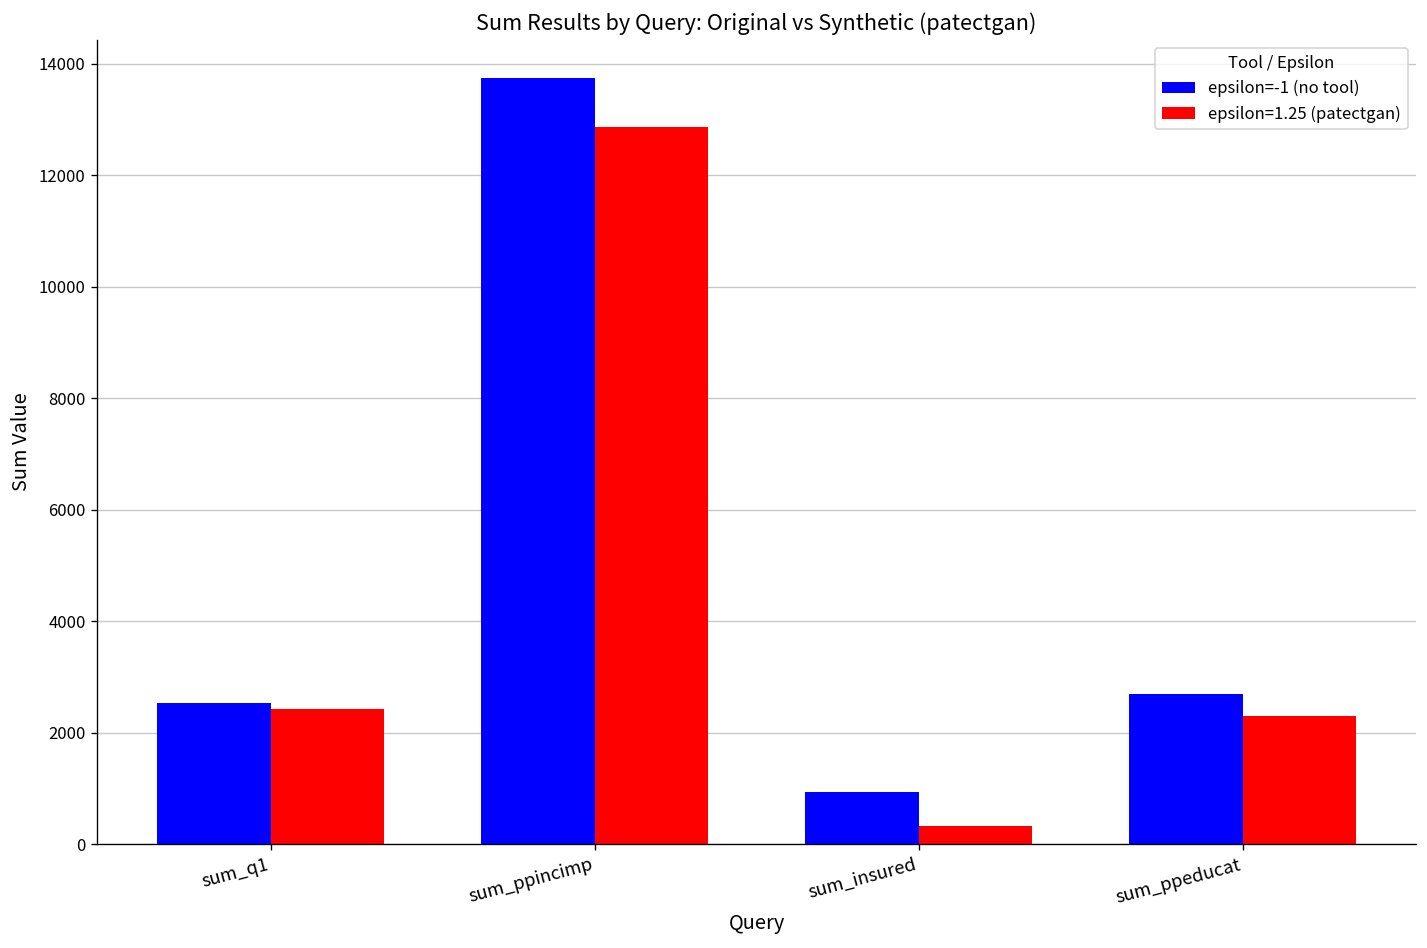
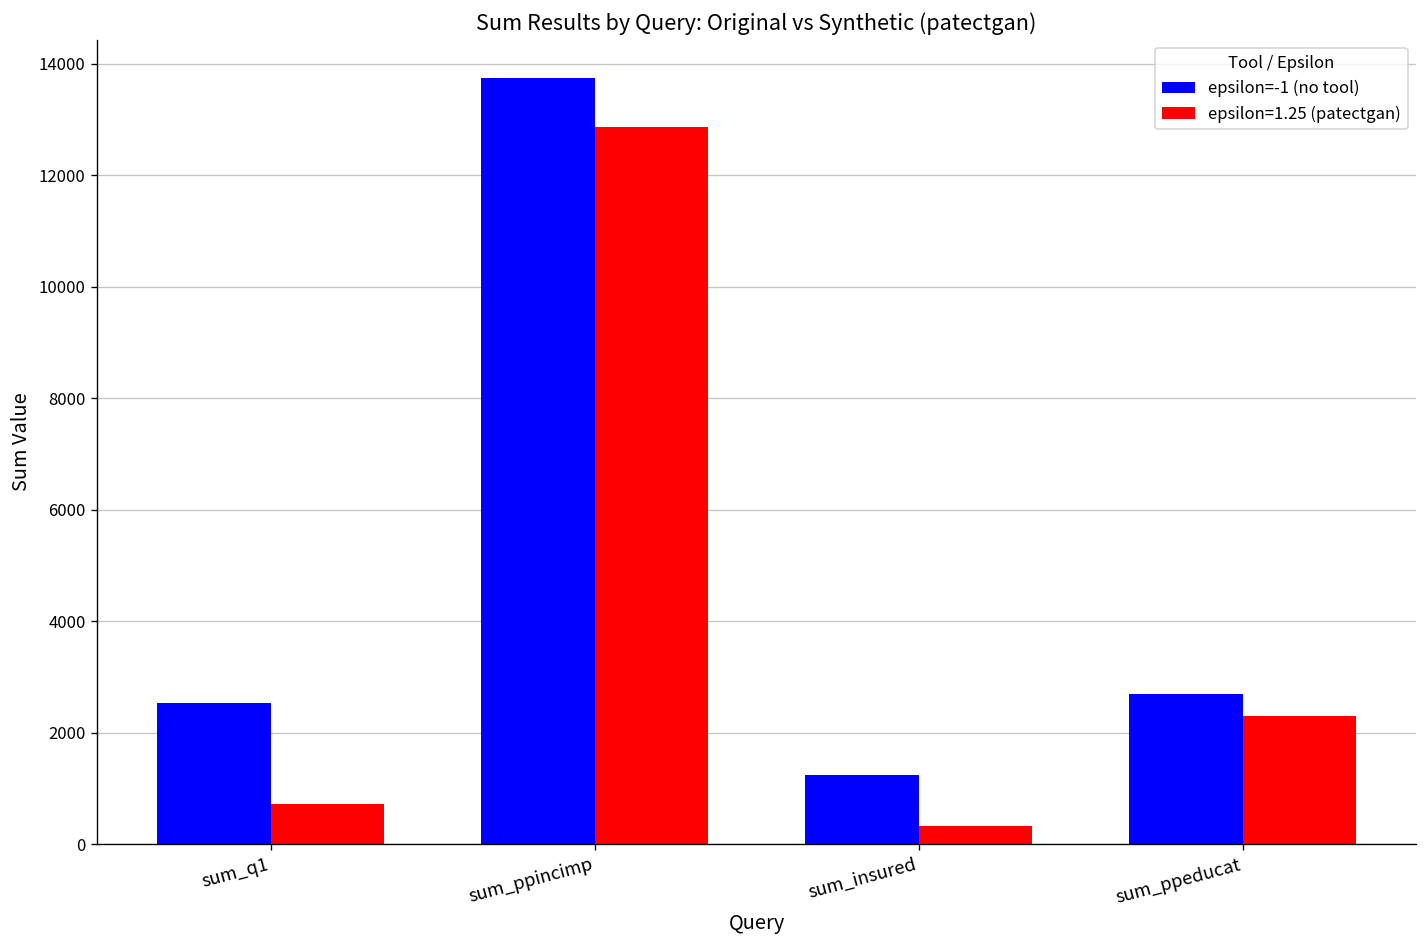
epsilon=1.25 (patectgan), sum_q1: 2400 -> 700
epsilon=-1 (no tool), sum_insured: 900 -> 1200
